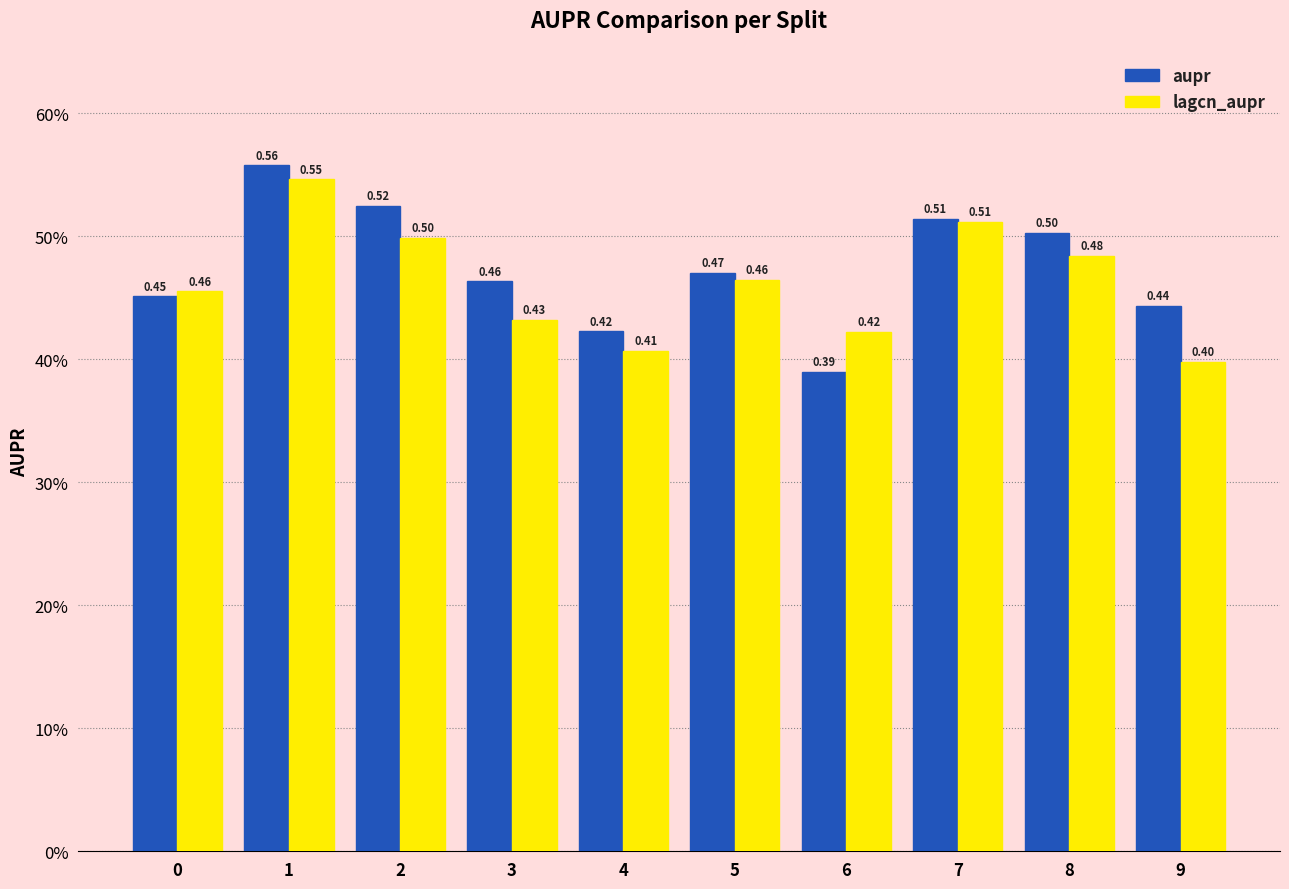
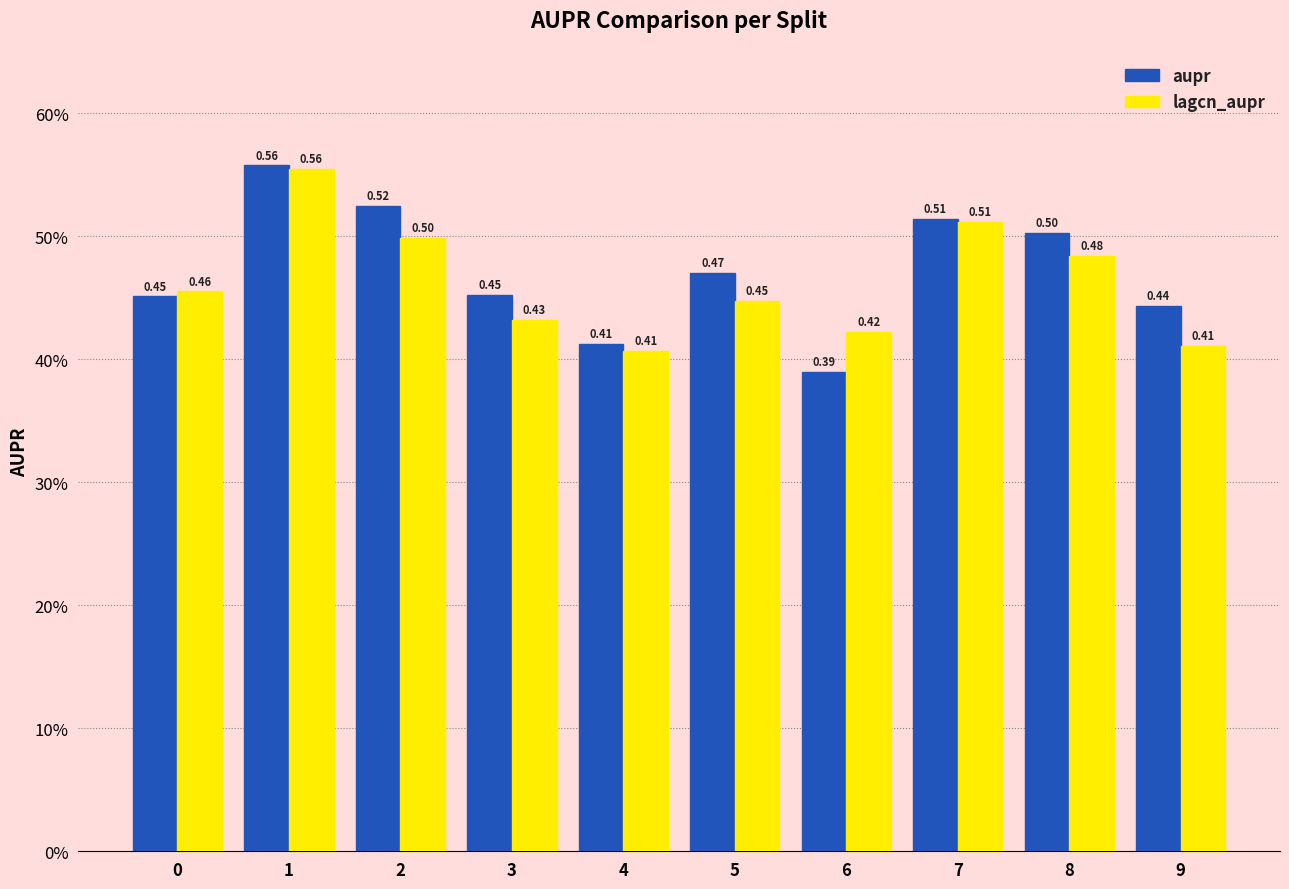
lagcn_aupr, 1: 0.55 -> 0.56
aupr, 3: 0.46 -> 0.45
aupr, 4: 0.42 -> 0.41
lagcn_aupr, 5: 0.46 -> 0.45
lagcn_aupr, 9: 0.40 -> 0.41
